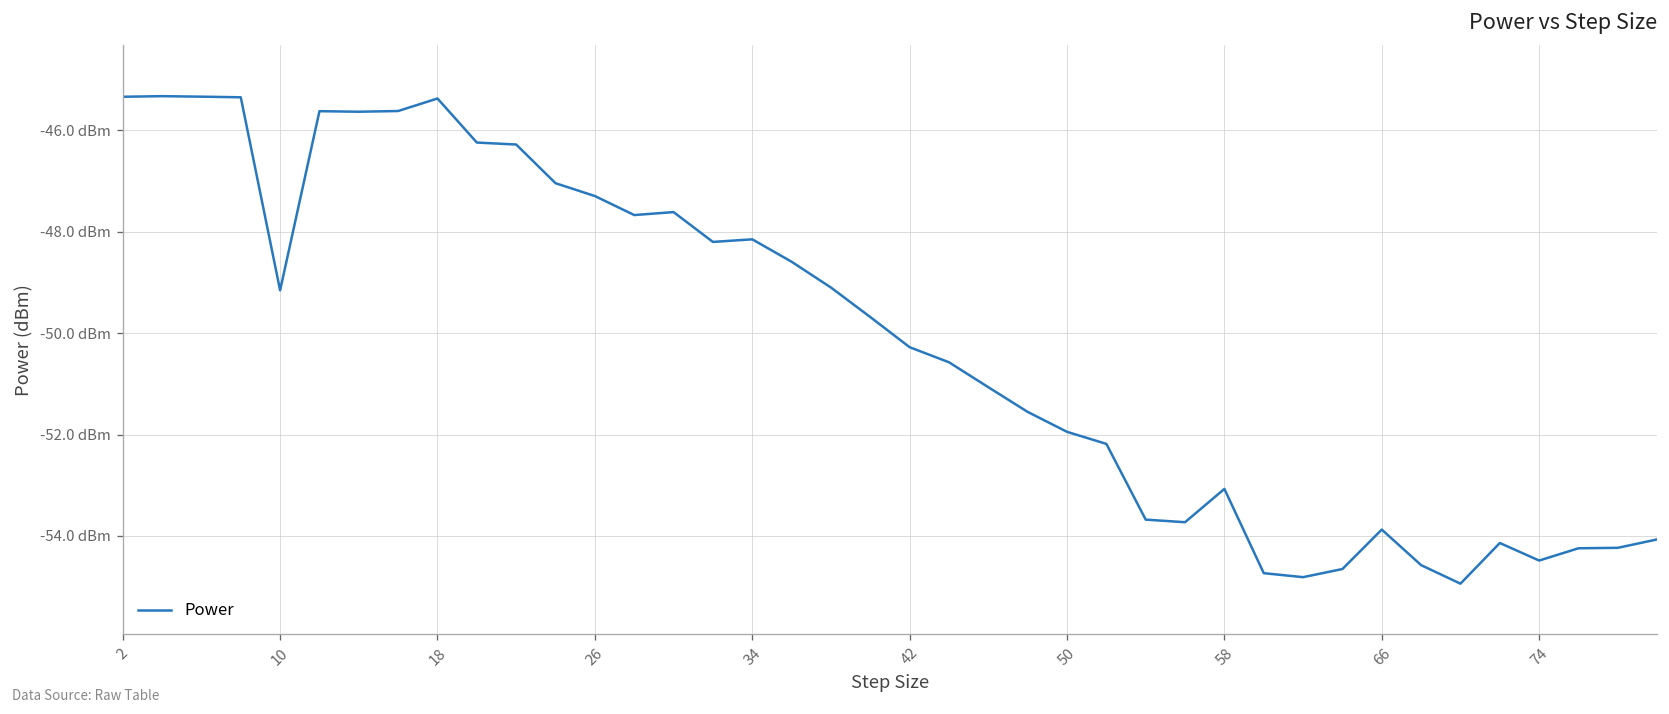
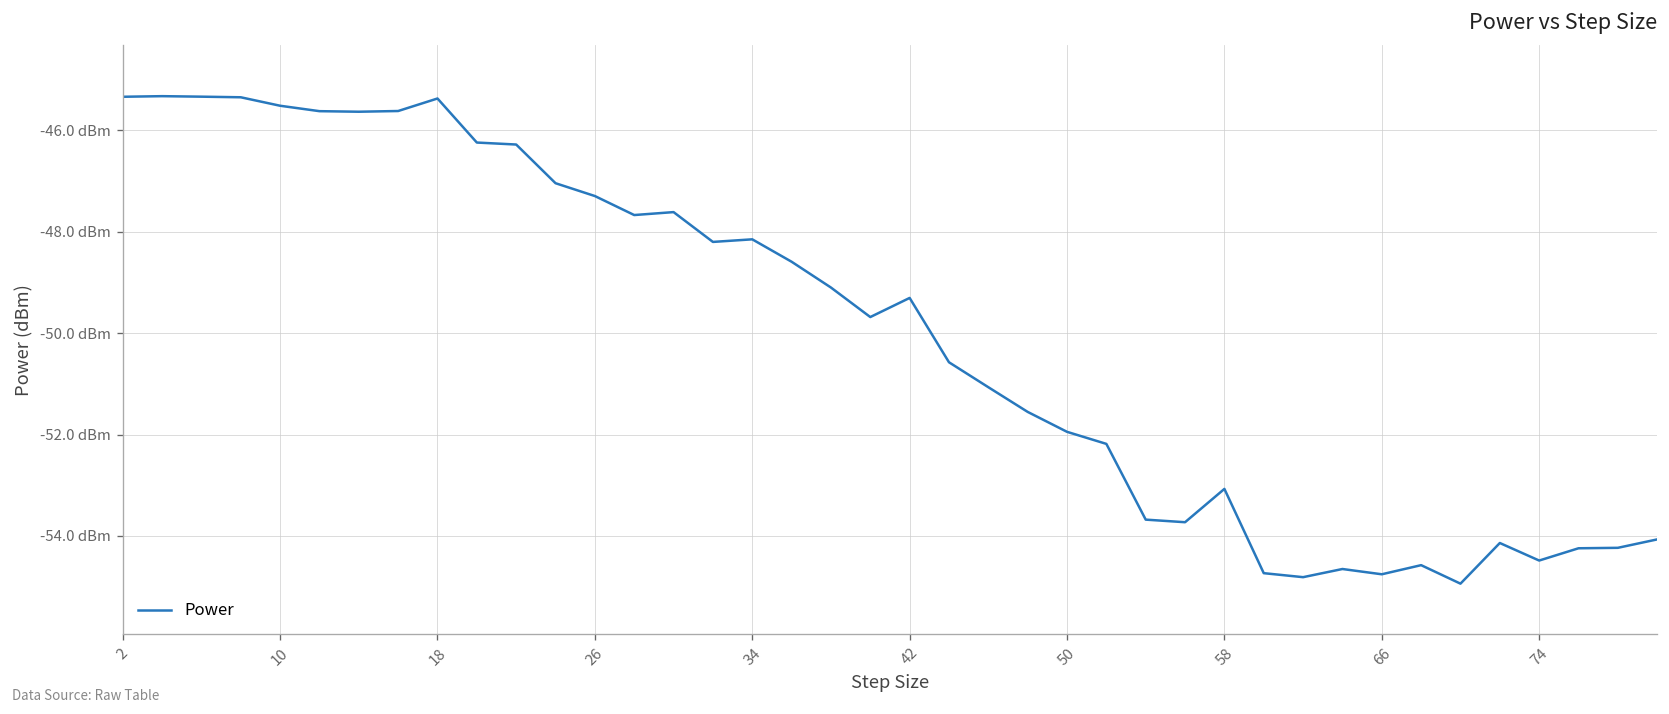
10: -49.2 dBm -> -45.5 dBm
42: -50.3 dBm -> -49.3 dBm
66: -53.9 dBm -> -54.8 dBm
